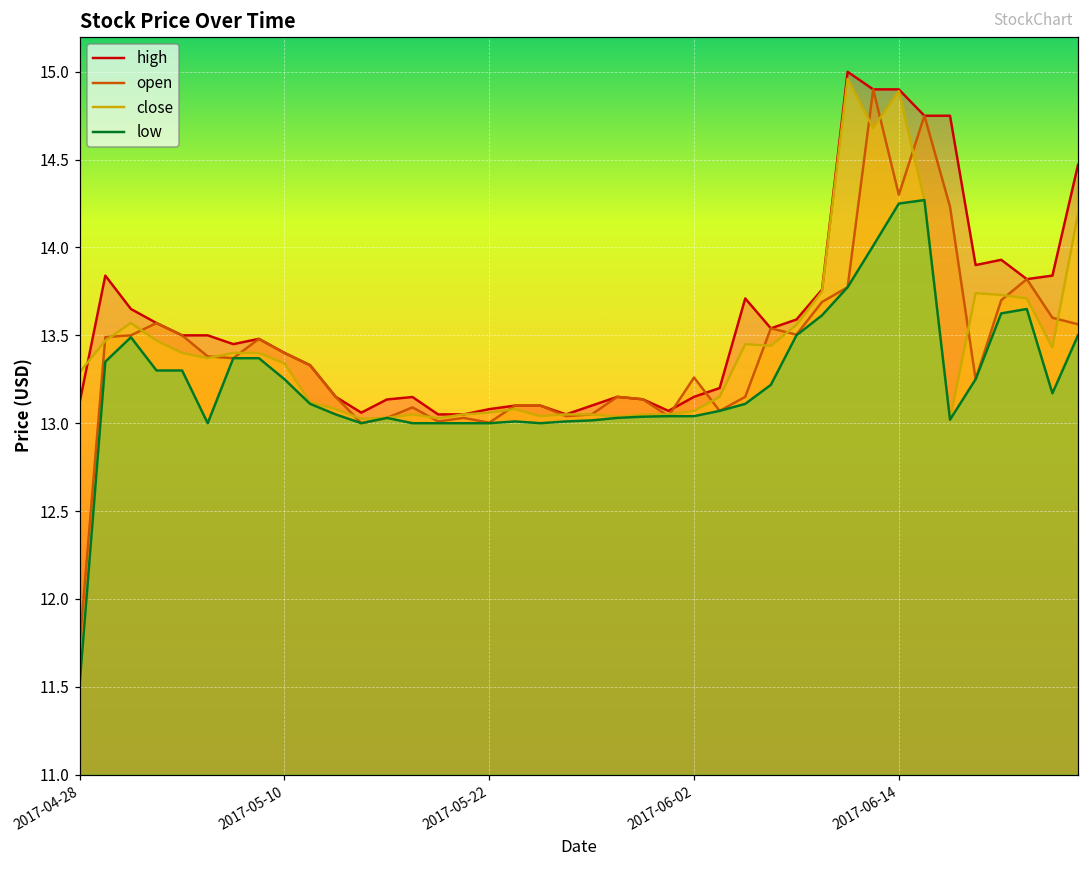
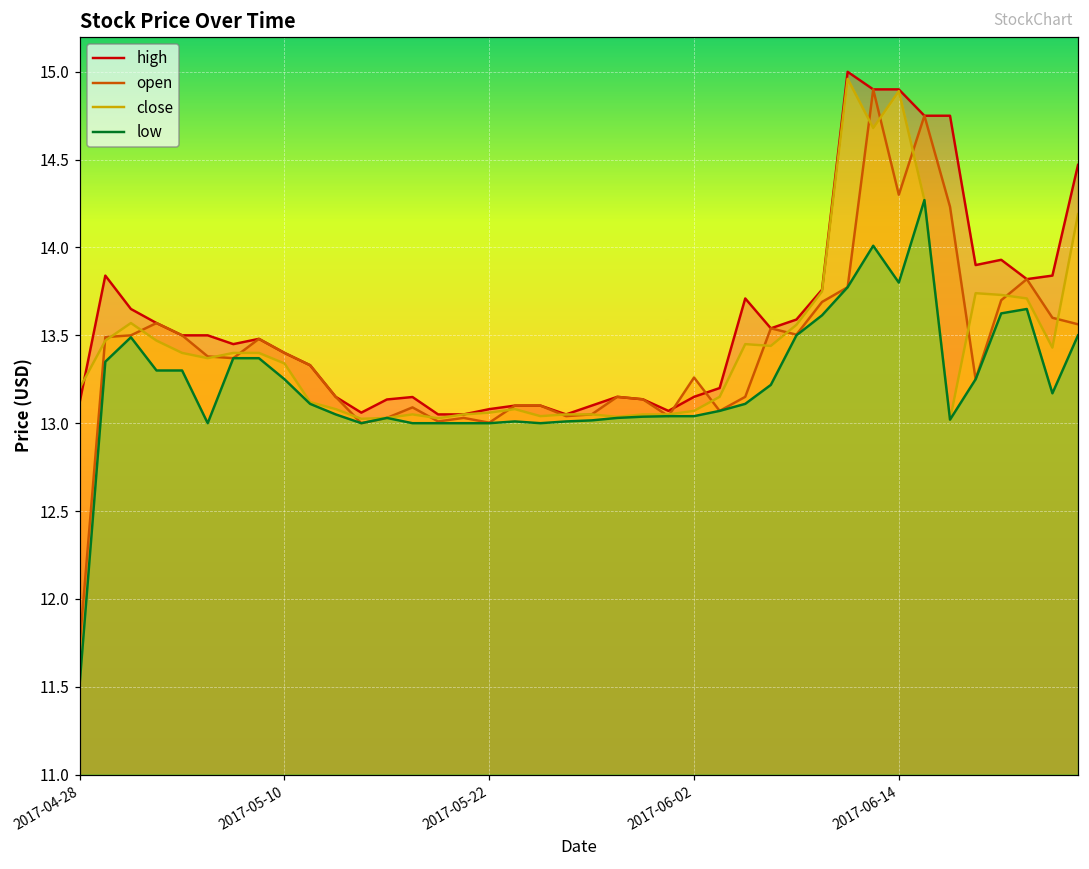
close, 2017-04-28: 13.29 -> 13.20
low, 2017-06-14: 14.25 -> 13.80
